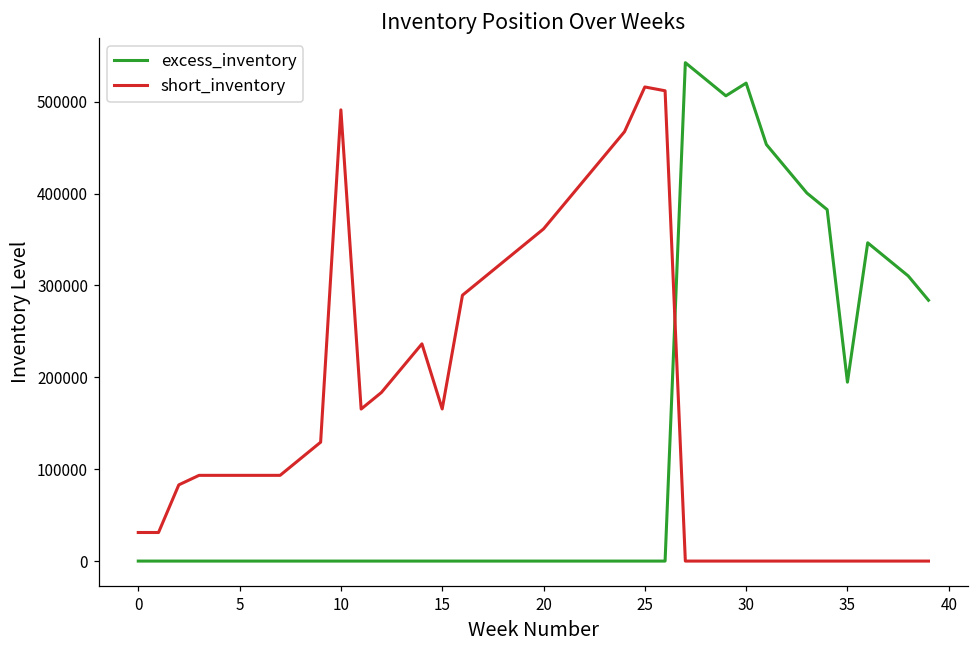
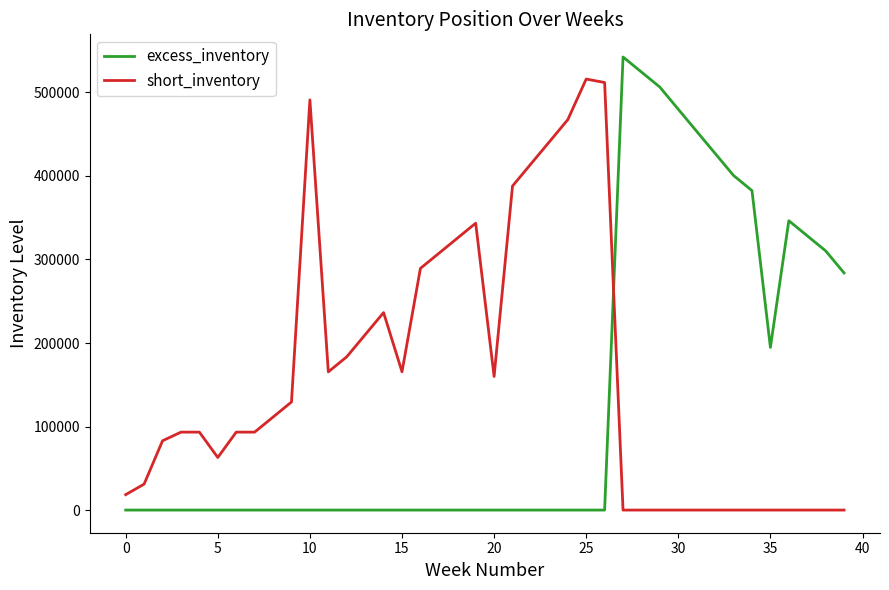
short_inventory, 0: 30000 -> 20000
short_inventory, 5: 90000 -> 60000
short_inventory, 20: 360000 -> 160000
excess_inventory, 30: 520000 -> 480000
